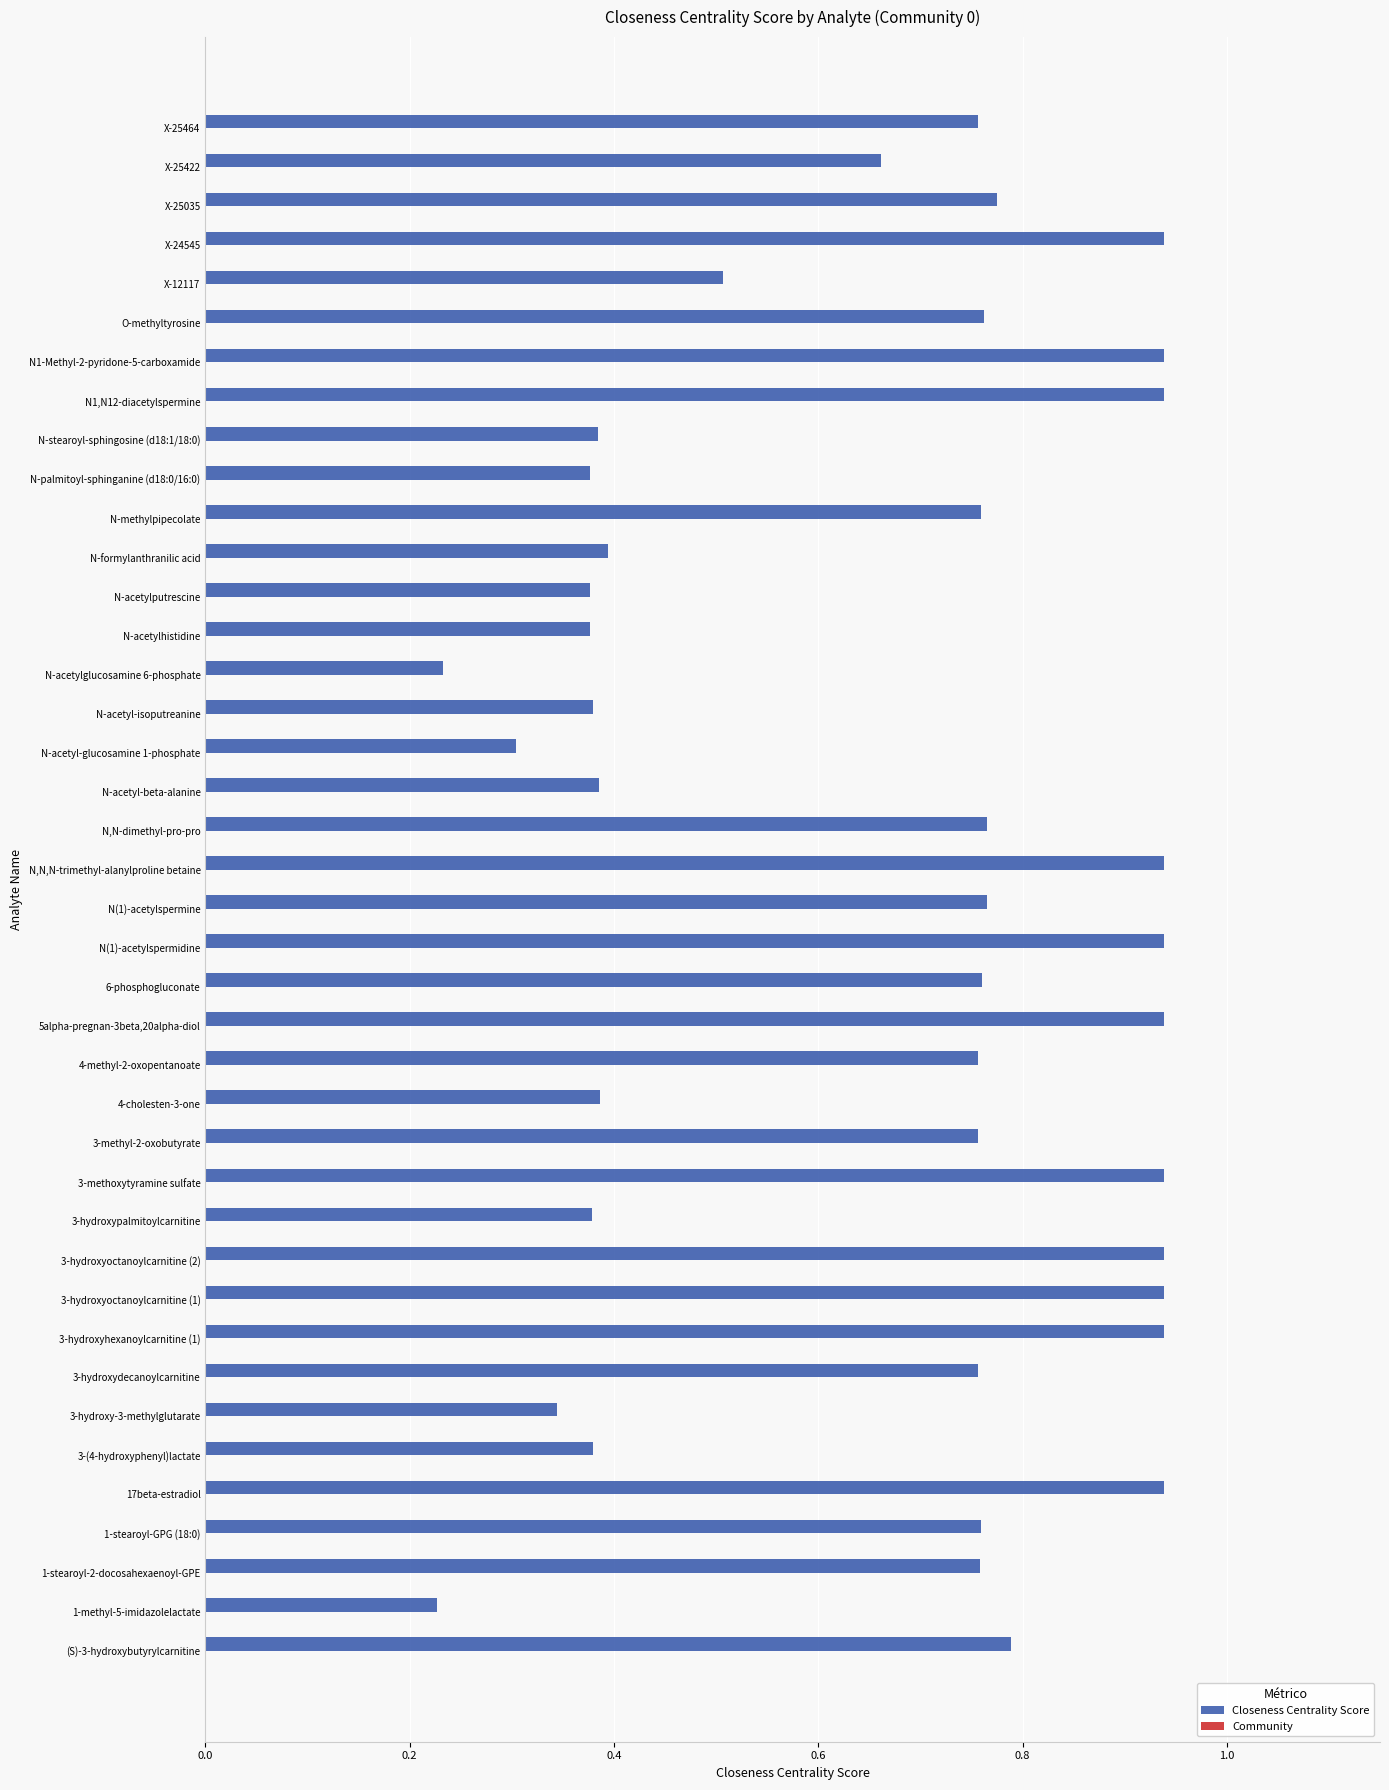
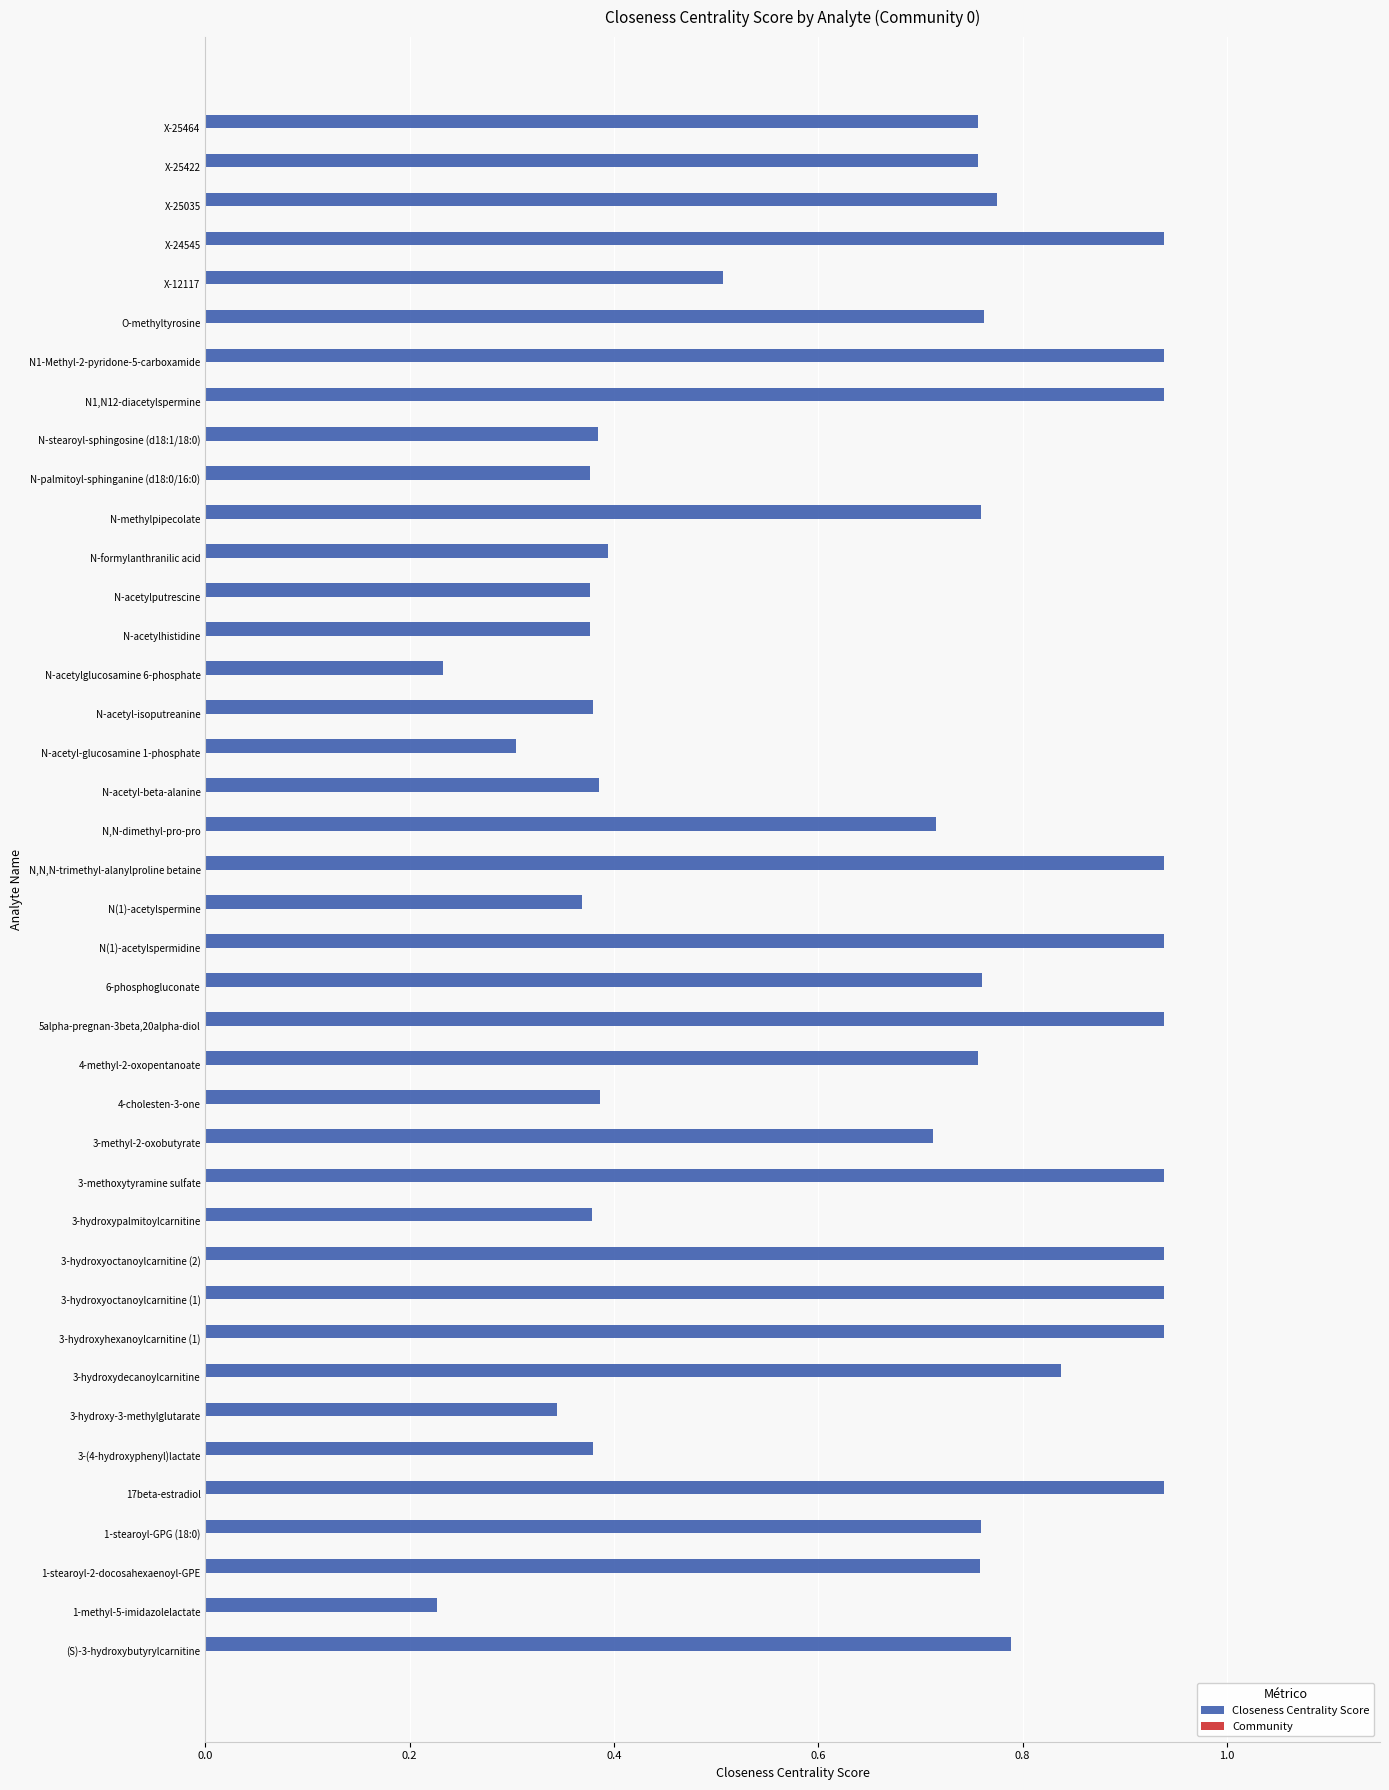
Closeness Centrality Score, X-25422: 0.661 -> 0.757
Closeness Centrality Score, N,N-dimethyl-pro-pro: 0.765 -> 0.716
Closeness Centrality Score, N(1)-acetylspermine: 0.765 -> 0.369
Closeness Centrality Score, 3-methyl-2-oxobutyrate: 0.757 -> 0.713
Closeness Centrality Score, 3-hydroxydecanoylcarnitine: 0.757 -> 0.838
